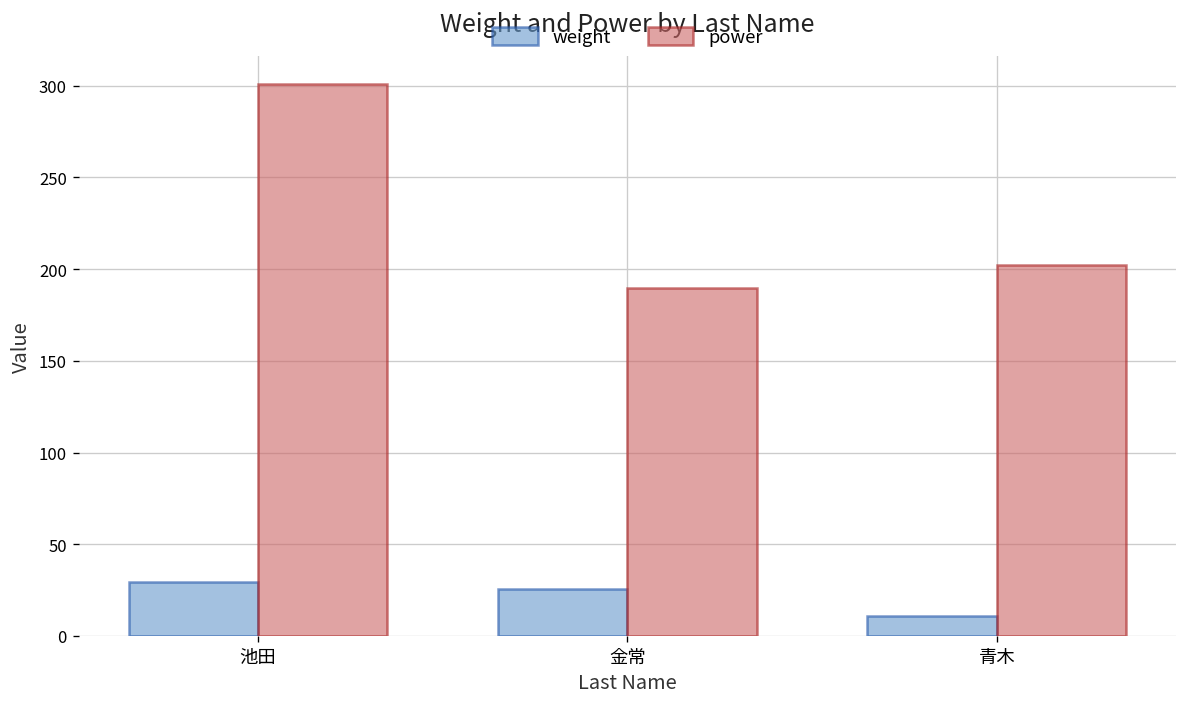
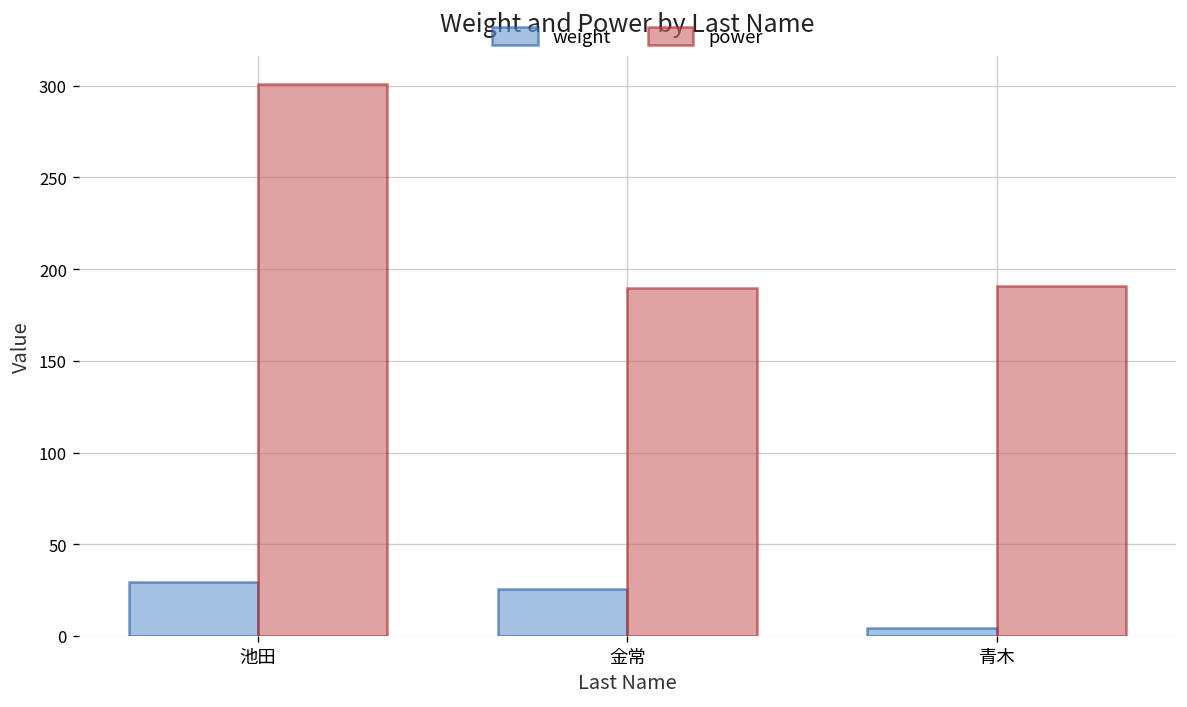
weight, 青木: 11 -> 4
power, 青木: 202 -> 191
